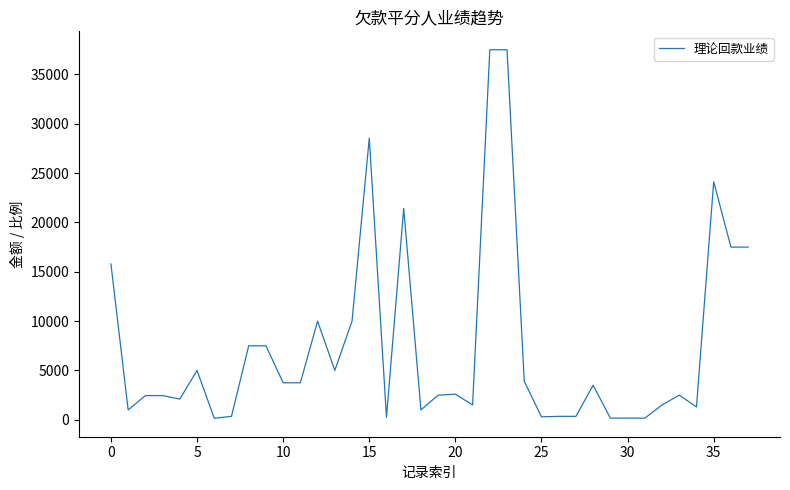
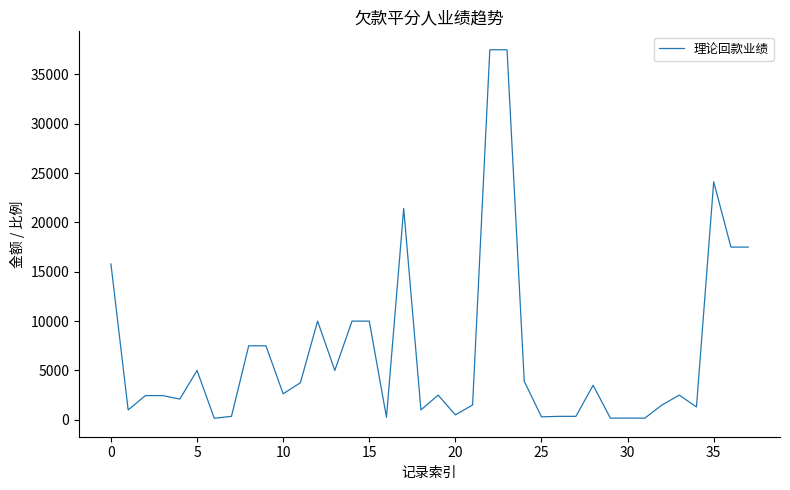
10: 4000 -> 3000
15: 29000 -> 10000
20: 3000 -> 1000
